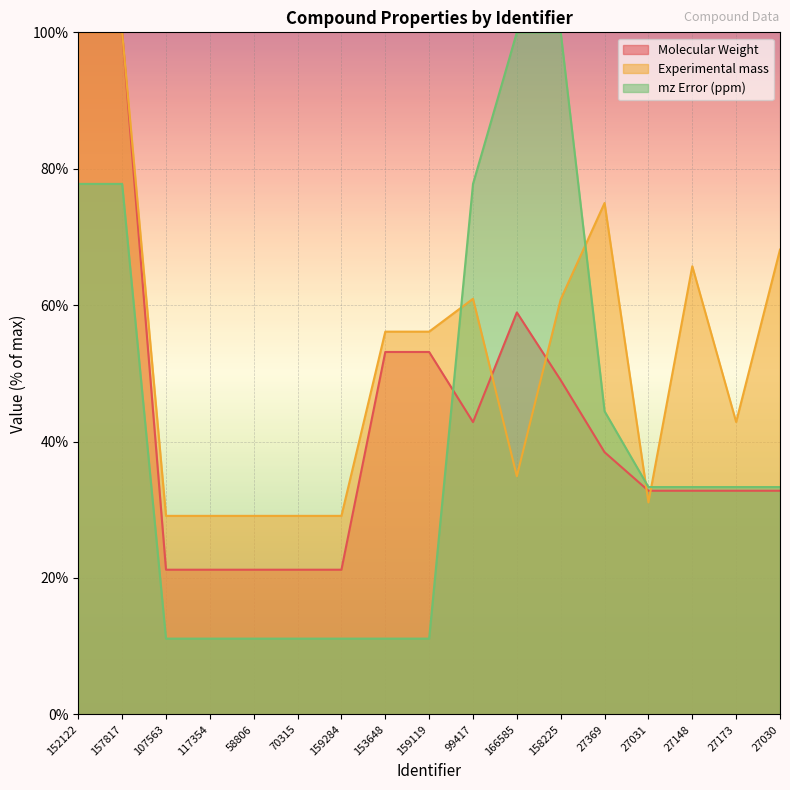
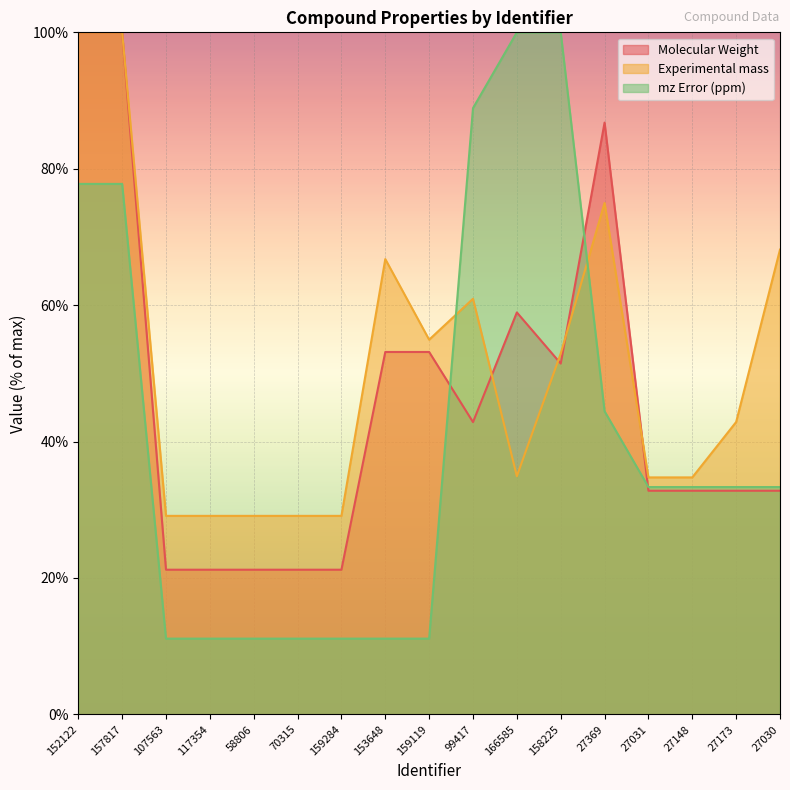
Experimental mass, 153648: 56% -> 67%
Experimental mass, 159119: 56% -> 55%
mz Error (ppm), 99417: 78% -> 89%
Molecular Weight, 158225: 49% -> 51%
Experimental mass, 158225: 61% -> 53%
Molecular Weight, 27369: 38% -> 87%
Experimental mass, 27031: 31% -> 35%
Experimental mass, 27148: 66% -> 35%
